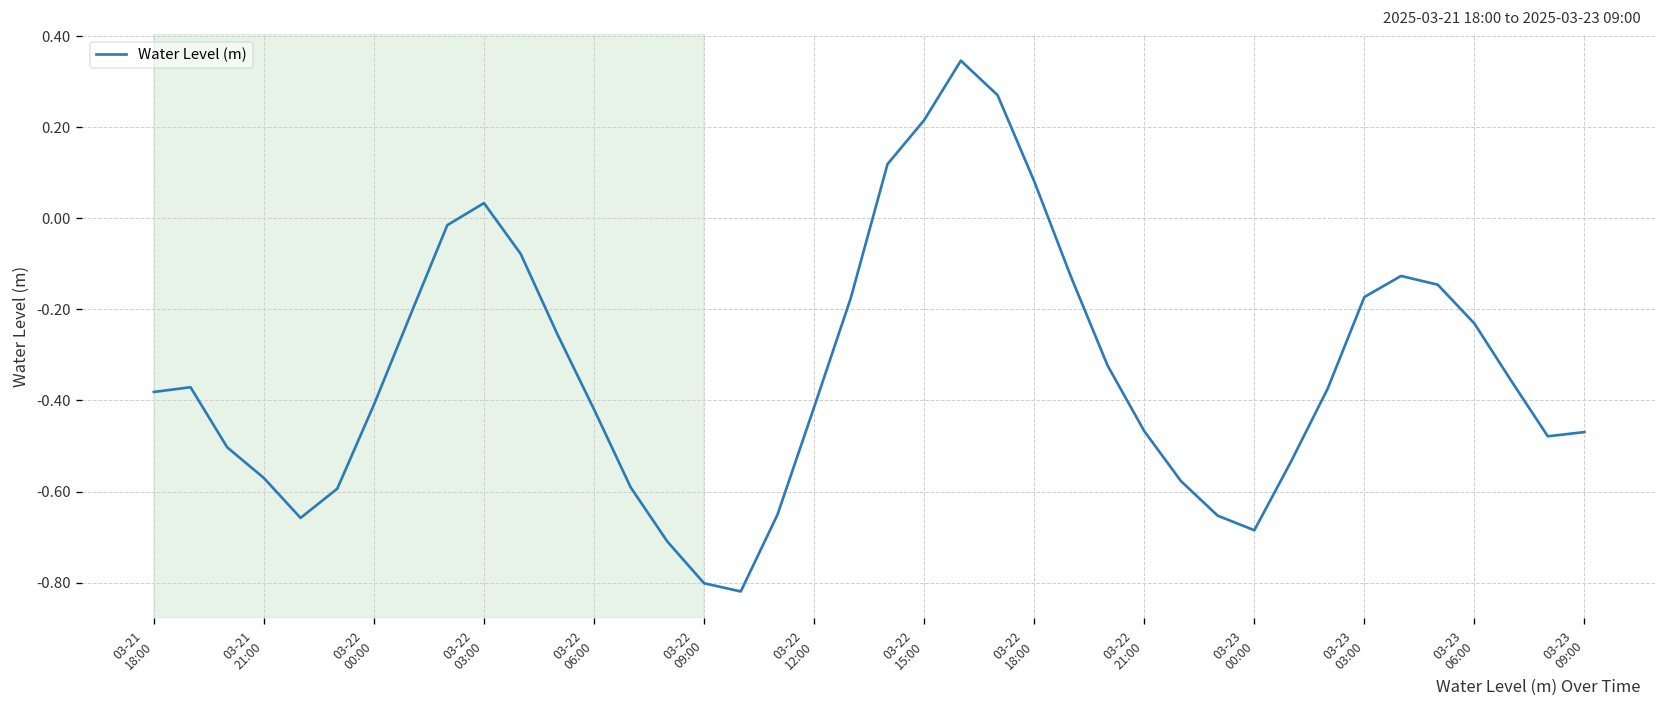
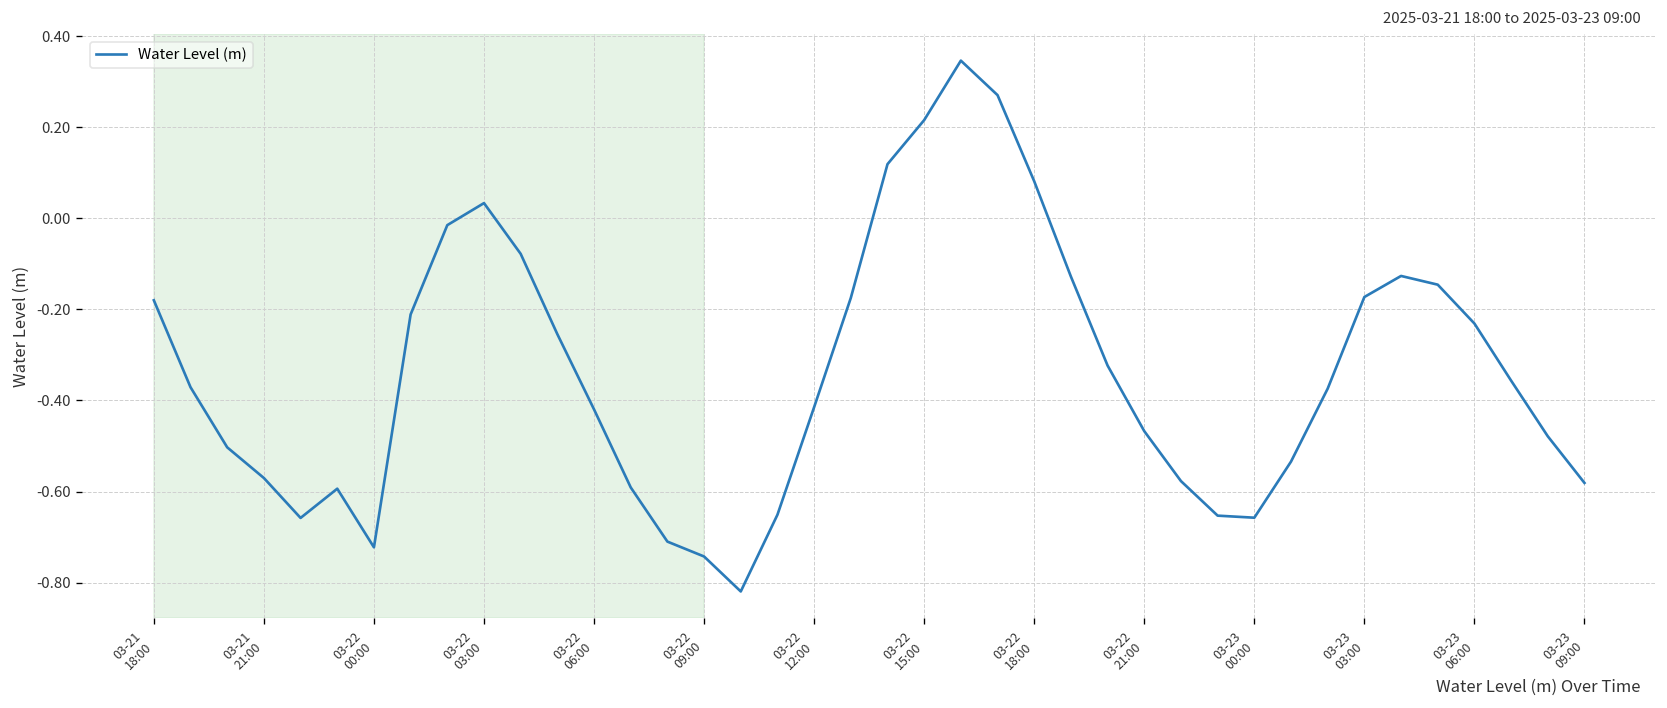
03-21 18:00: -0.38 -> -0.18
03-22 00:00: -0.41 -> -0.72
03-22 09:00: -0.80 -> -0.74
03-23 00:00: -0.68 -> -0.66
03-23 09:00: -0.47 -> -0.58
